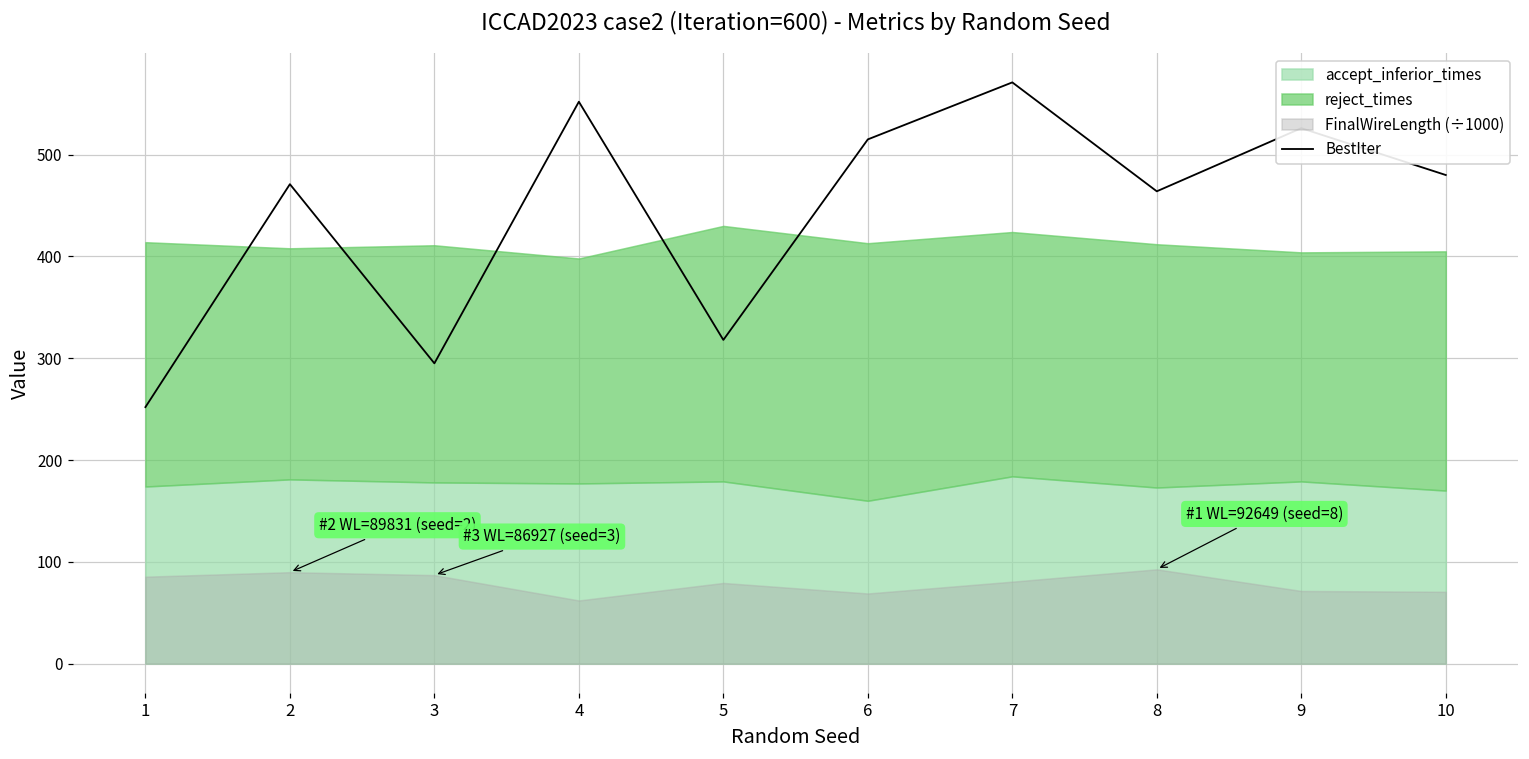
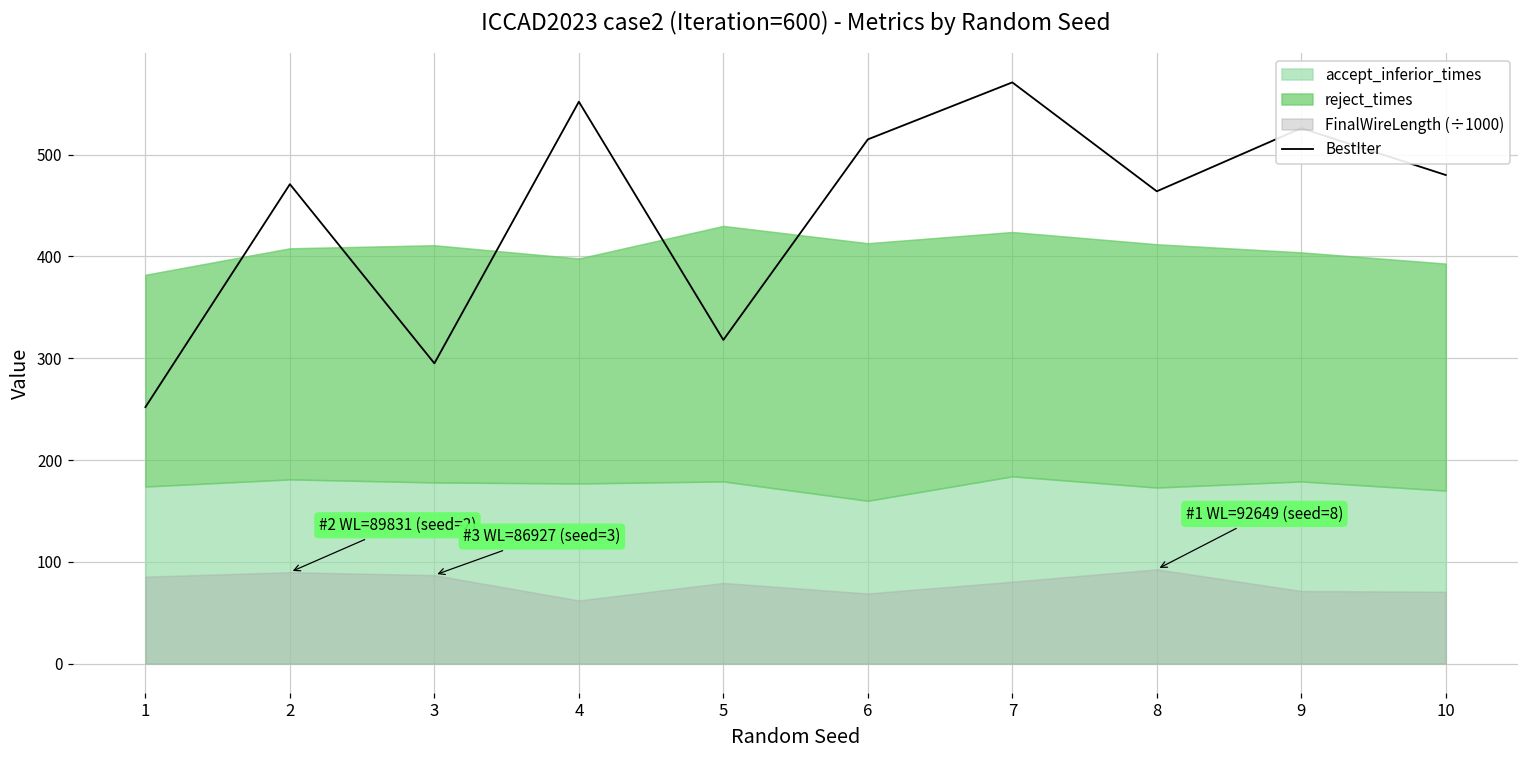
reject_times, 1: 240 -> 210
reject_times, 10: 240 -> 220
